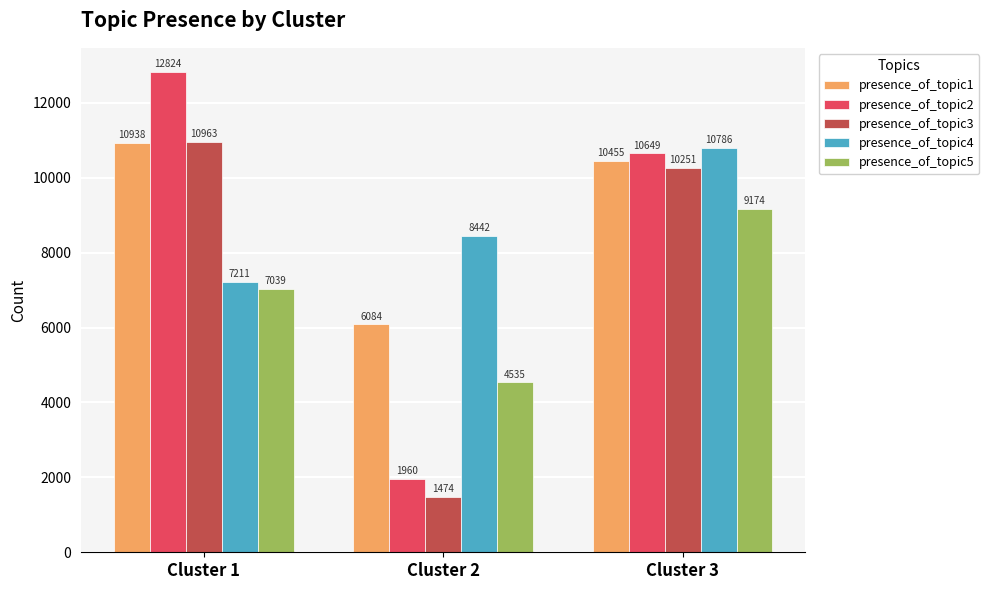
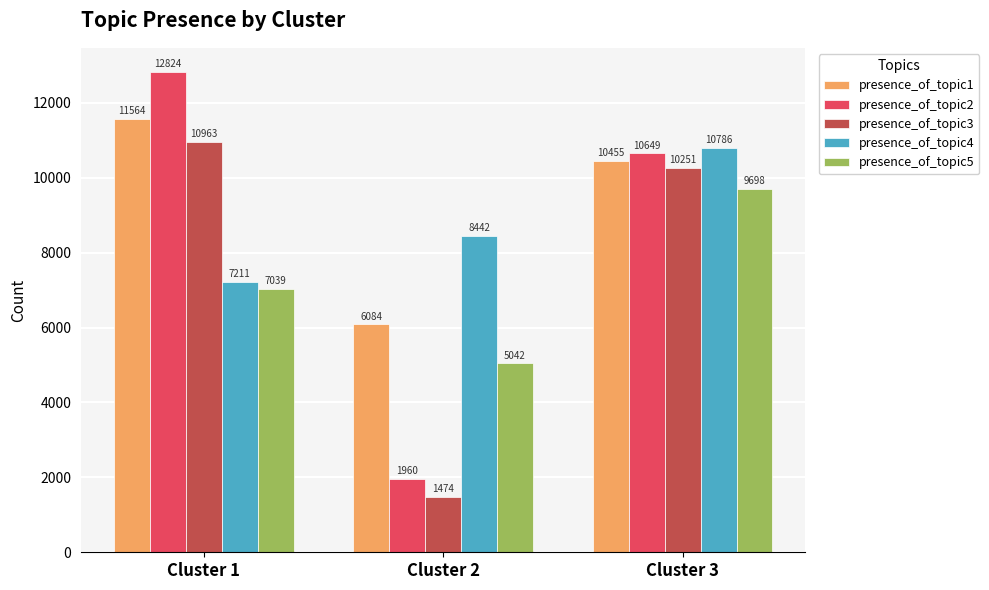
presence_of_topic1, Cluster 1: 10938 -> 11564
presence_of_topic5, Cluster 2: 4535 -> 5042
presence_of_topic5, Cluster 3: 9174 -> 9698
